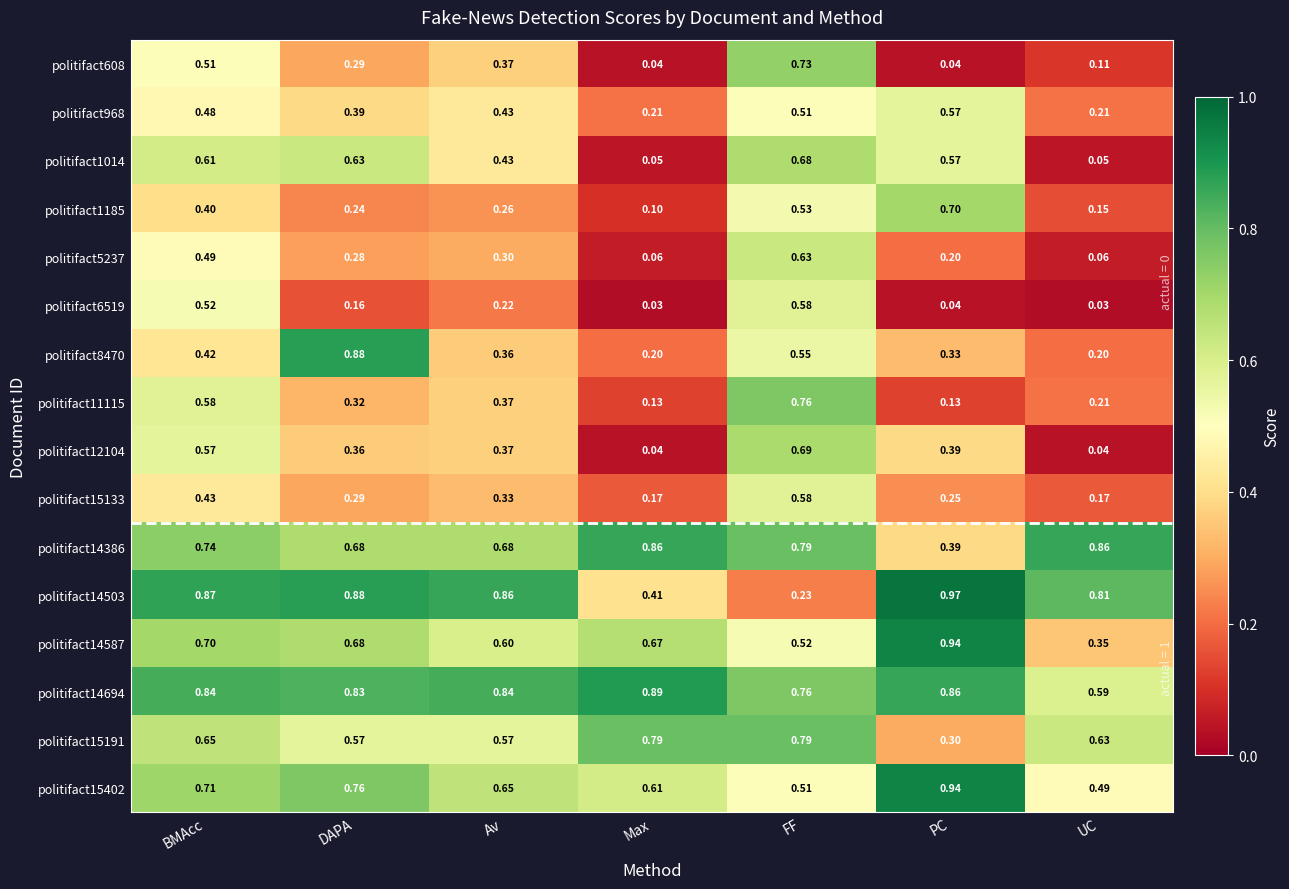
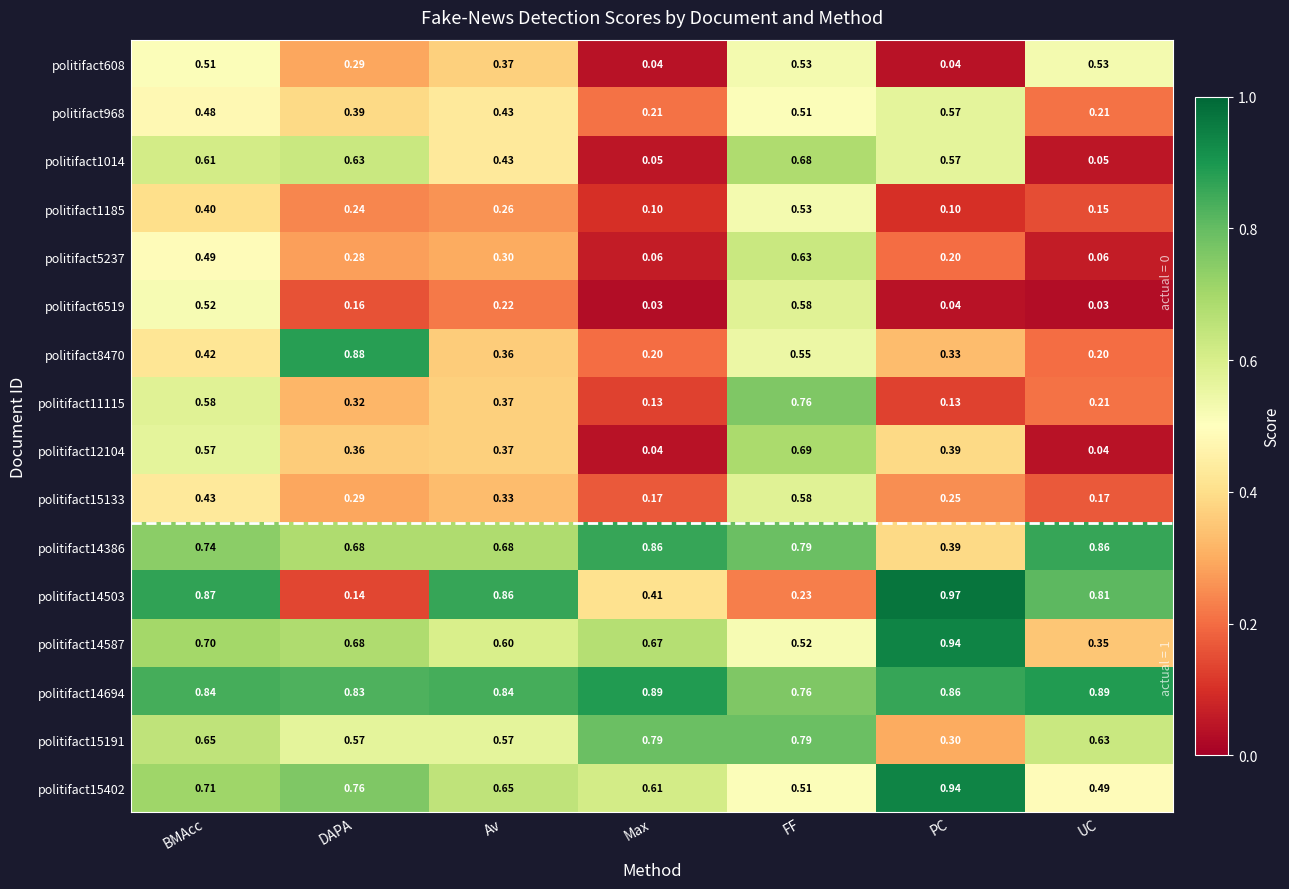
politifact608, FF: 0.73 -> 0.53
politifact608, UC: 0.11 -> 0.53
politifact1185, PC: 0.70 -> 0.10
politifact14503, DAPA: 0.88 -> 0.14
politifact14694, UC: 0.59 -> 0.89
